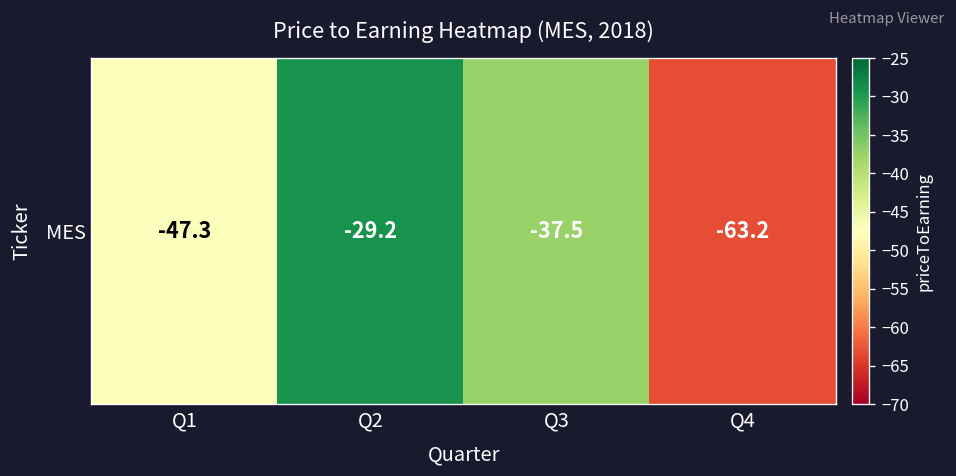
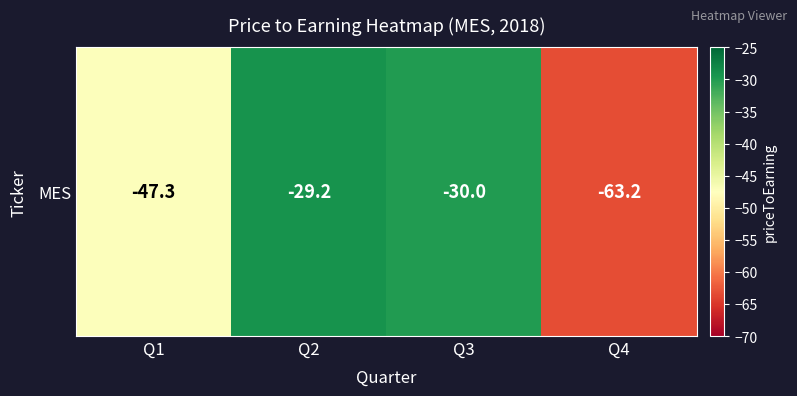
MES, Q3: -37.5 -> -30.0
